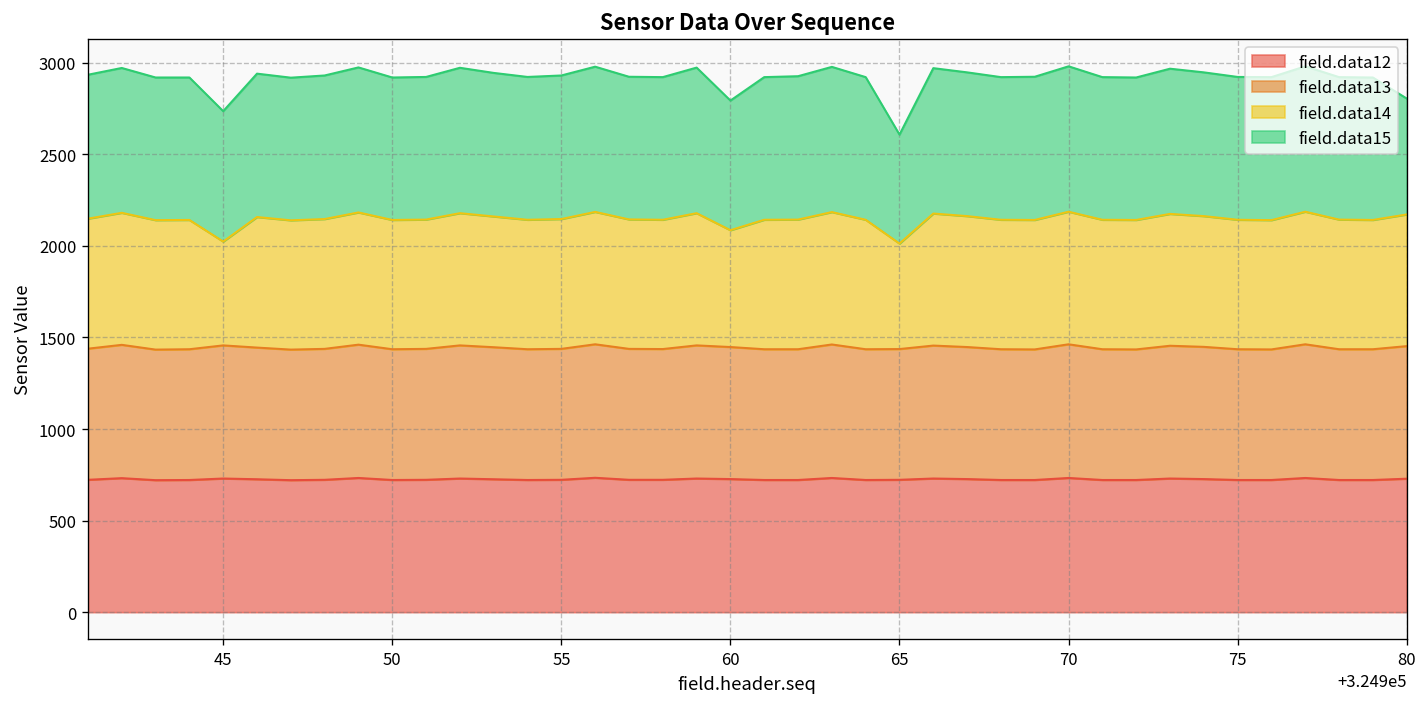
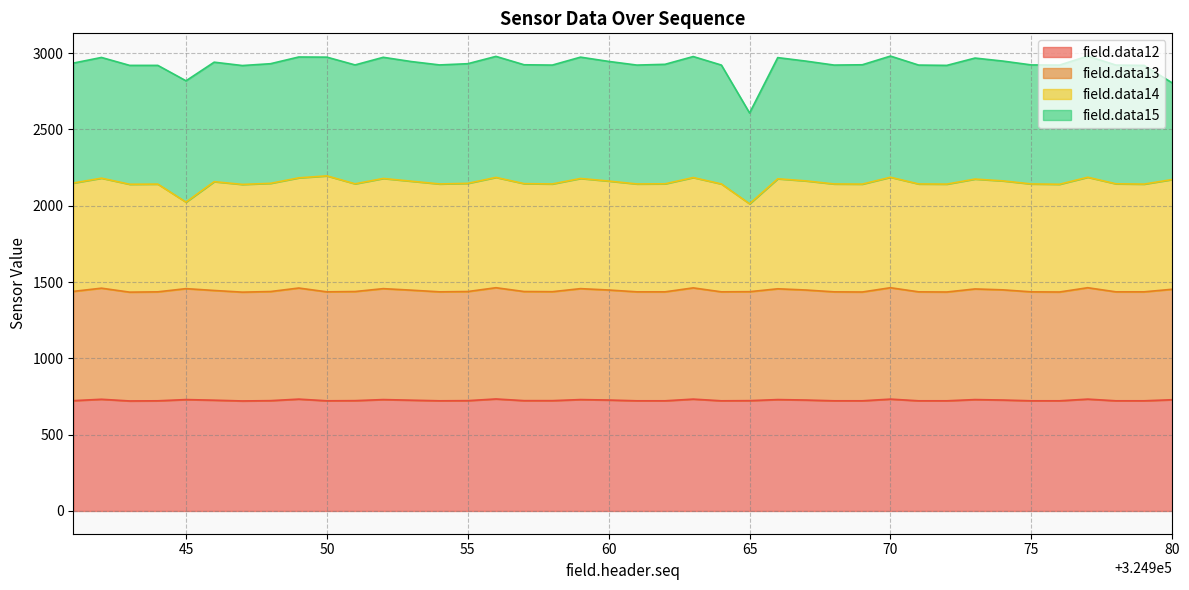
field.data15, 45: 710 -> 800
field.data14, 50: 710 -> 760
field.data14, 60: 640 -> 710
field.data15, 60: 710 -> 780
